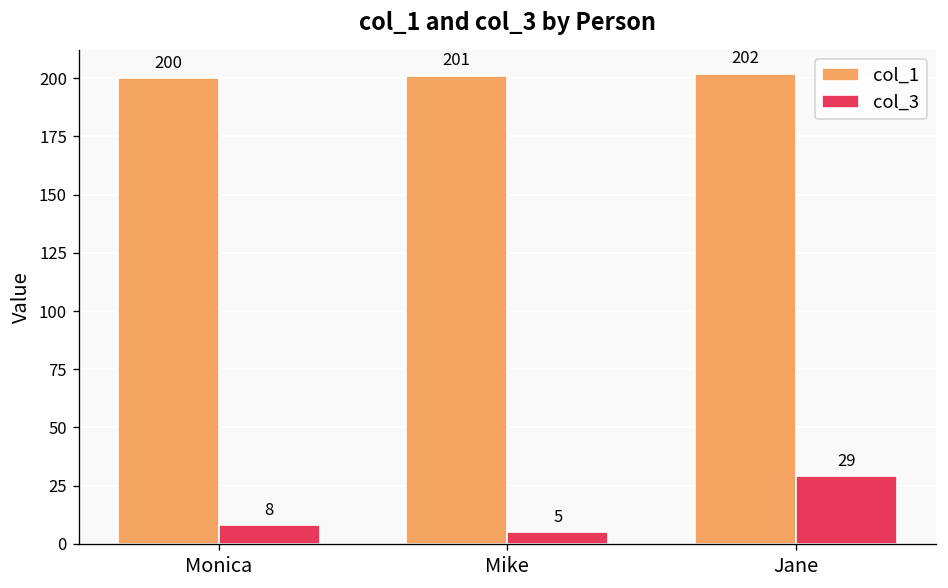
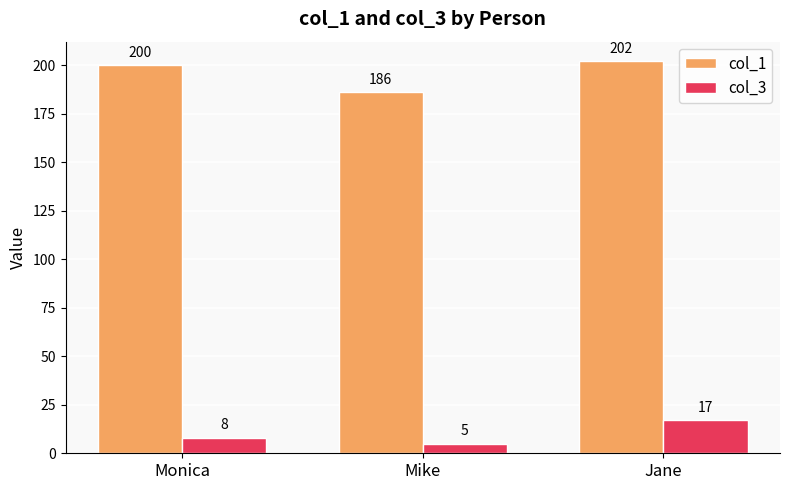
col_1, Mike: 201 -> 186
col_3, Jane: 29 -> 17
